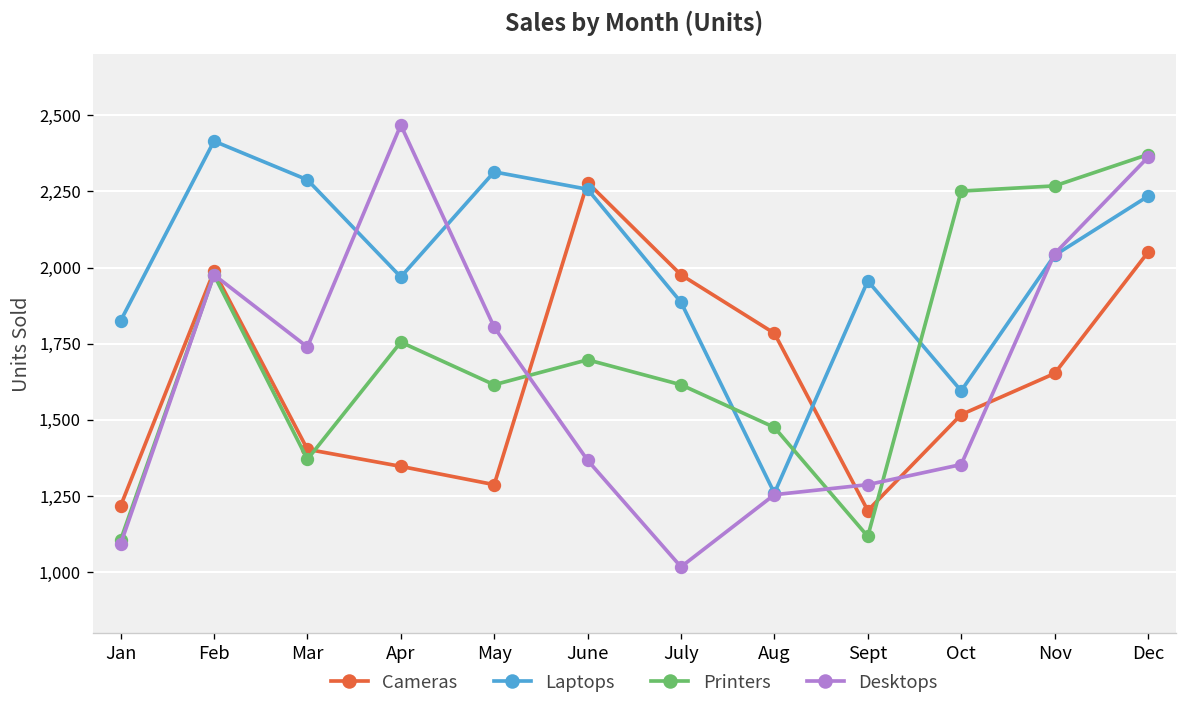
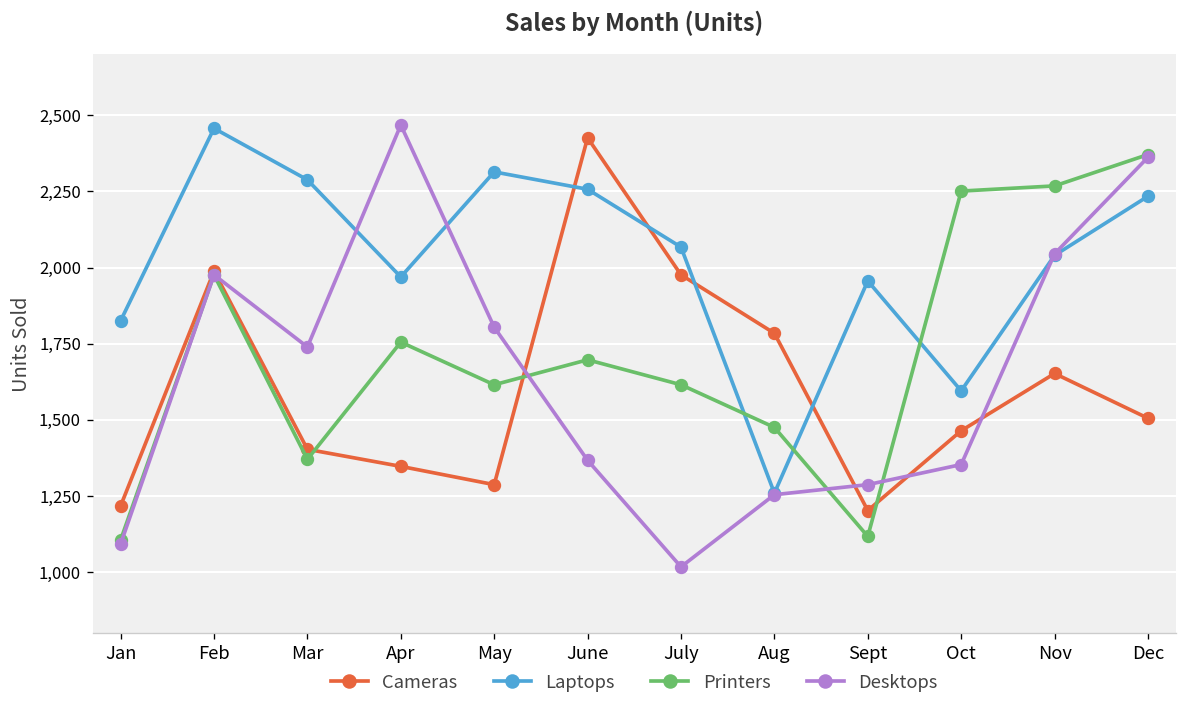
Laptops, Feb: 2,420 -> 2,460
Cameras, June: 2,280 -> 2,430
Laptops, July: 1,890 -> 2,070
Cameras, Oct: 1,520 -> 1,460
Cameras, Dec: 2,050 -> 1,510
